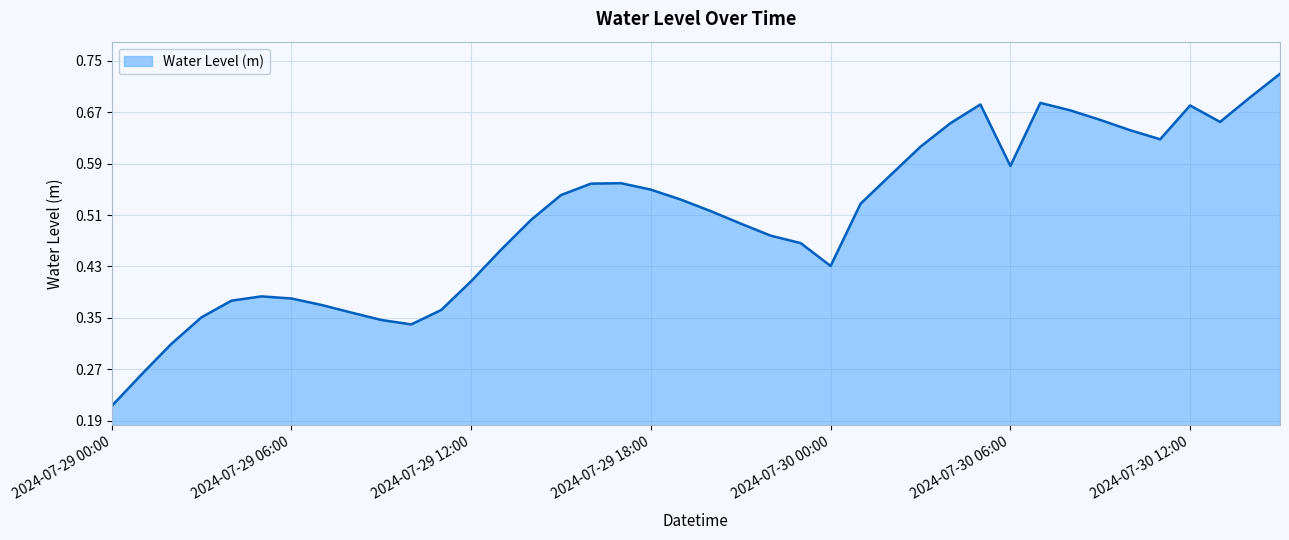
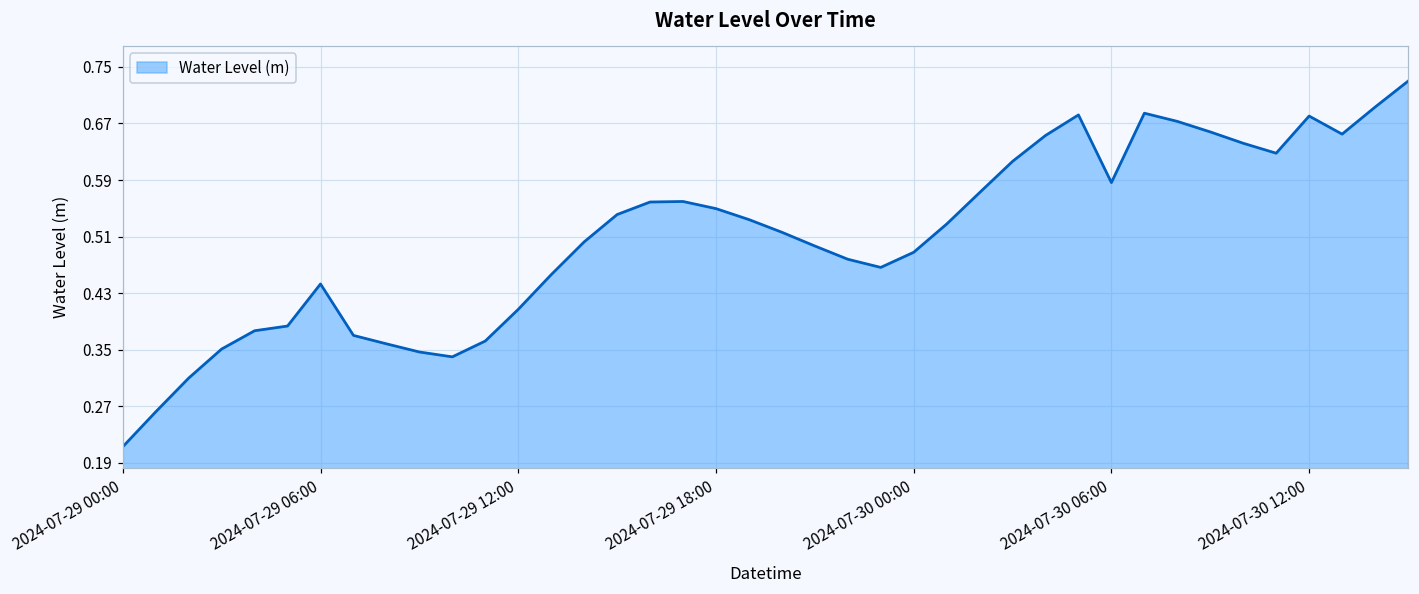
2024-07-29 06:00: 0.38 -> 0.44
2024-07-30 00:00: 0.43 -> 0.49
